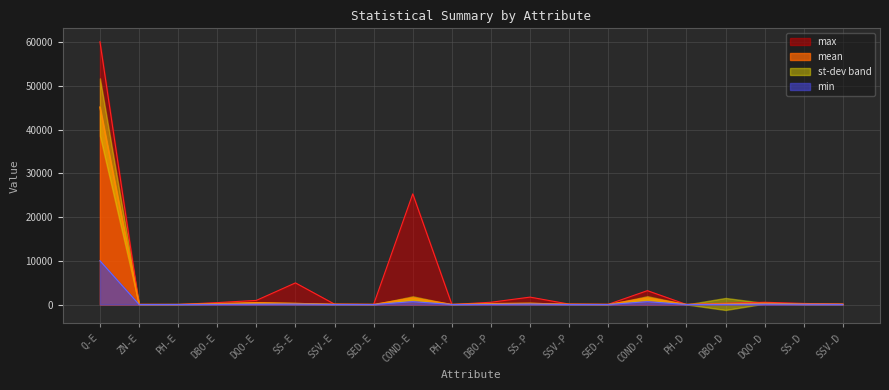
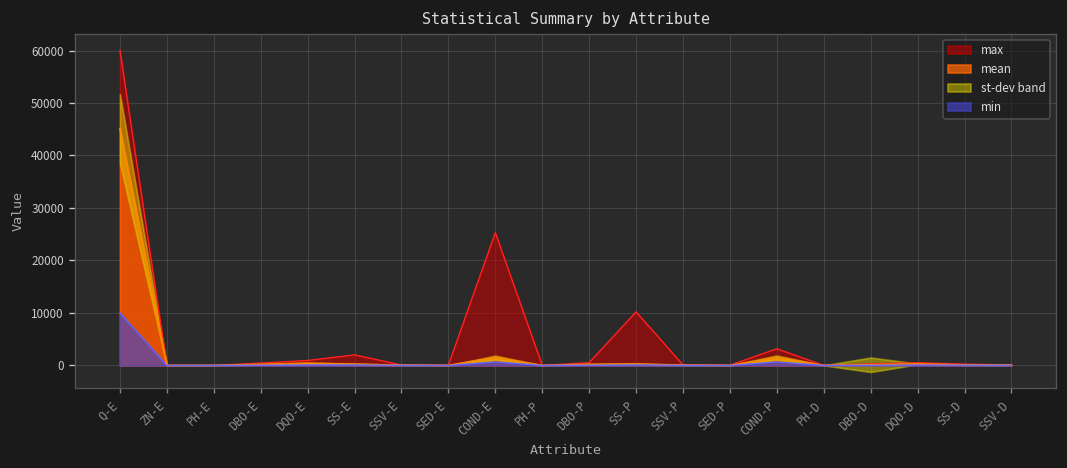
max, SS-E: 5000 -> 2000
max, SS-P: 2000 -> 10000
